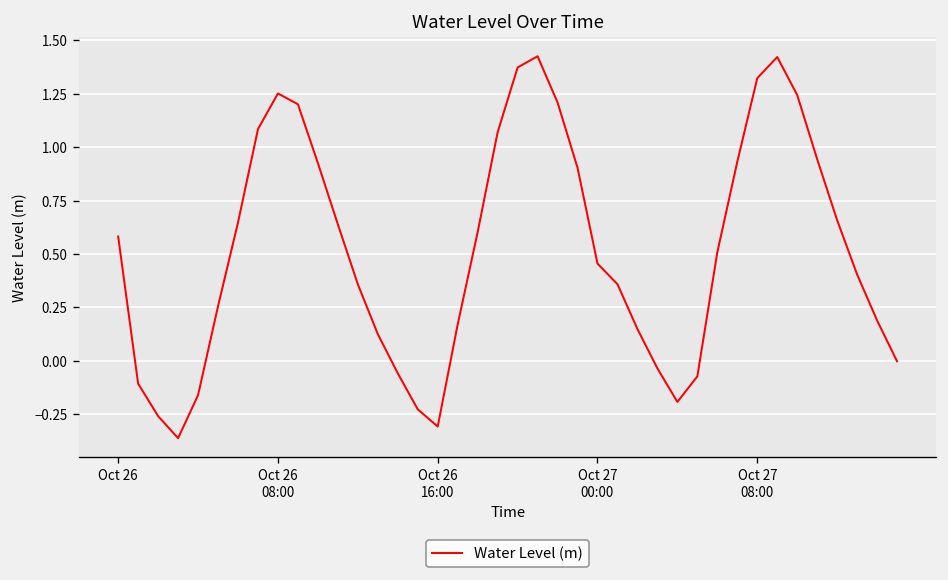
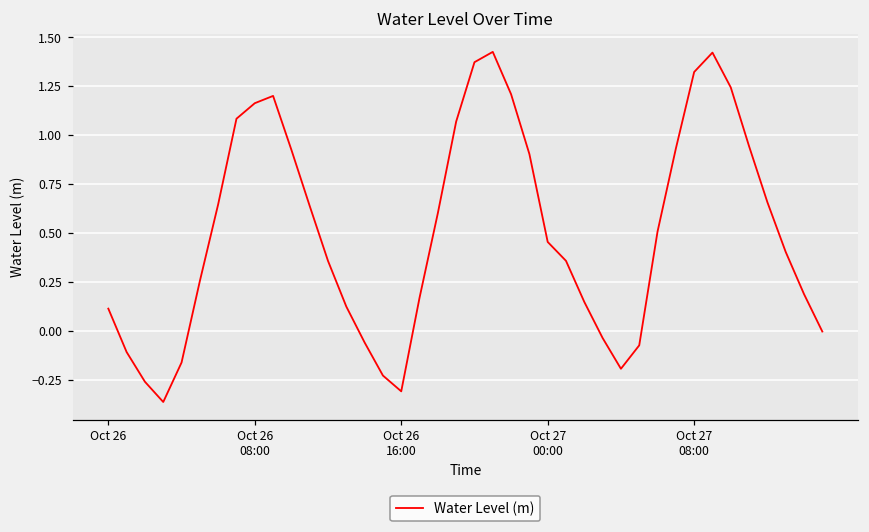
Oct 26: 0.58 -> 0.11
Oct 26 08:00: 1.25 -> 1.16
